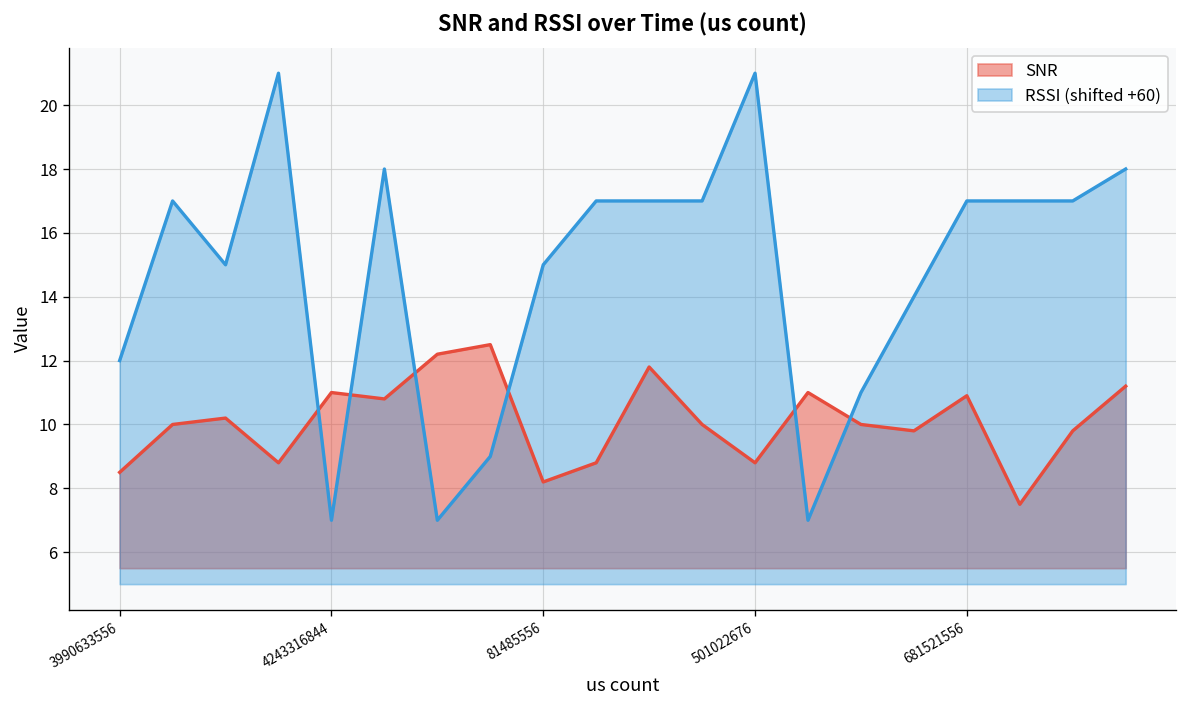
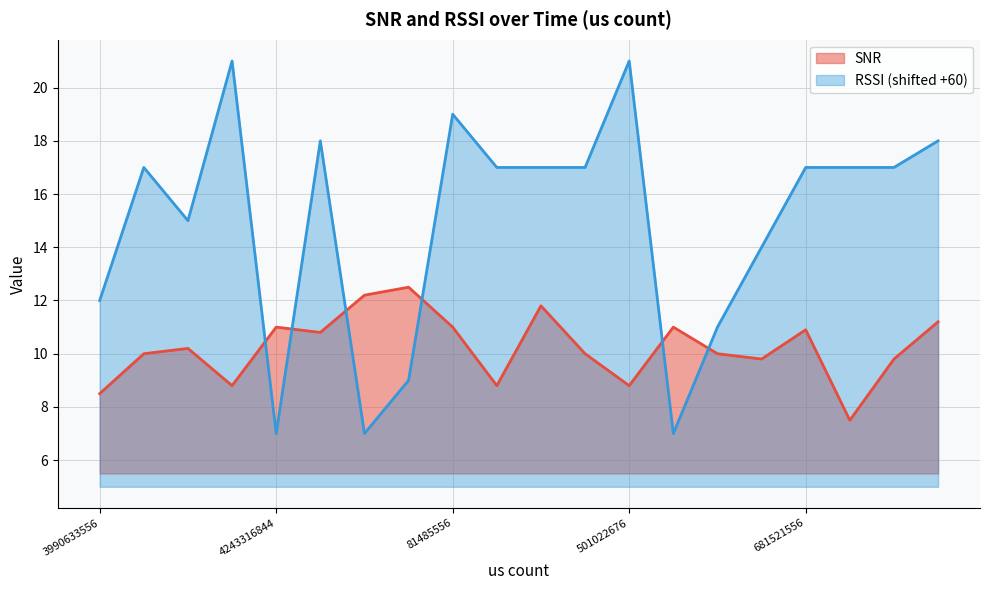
SNR, 81485556: 8.2 -> 11.0
RSSI (shifted +60), 81485556: 15.0 -> 19.0
